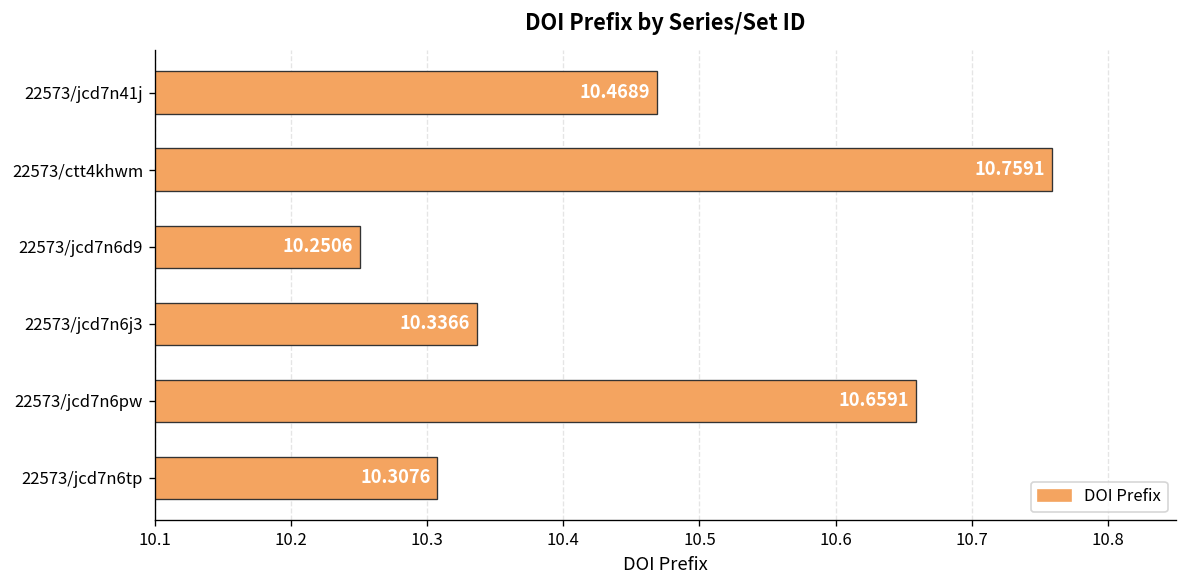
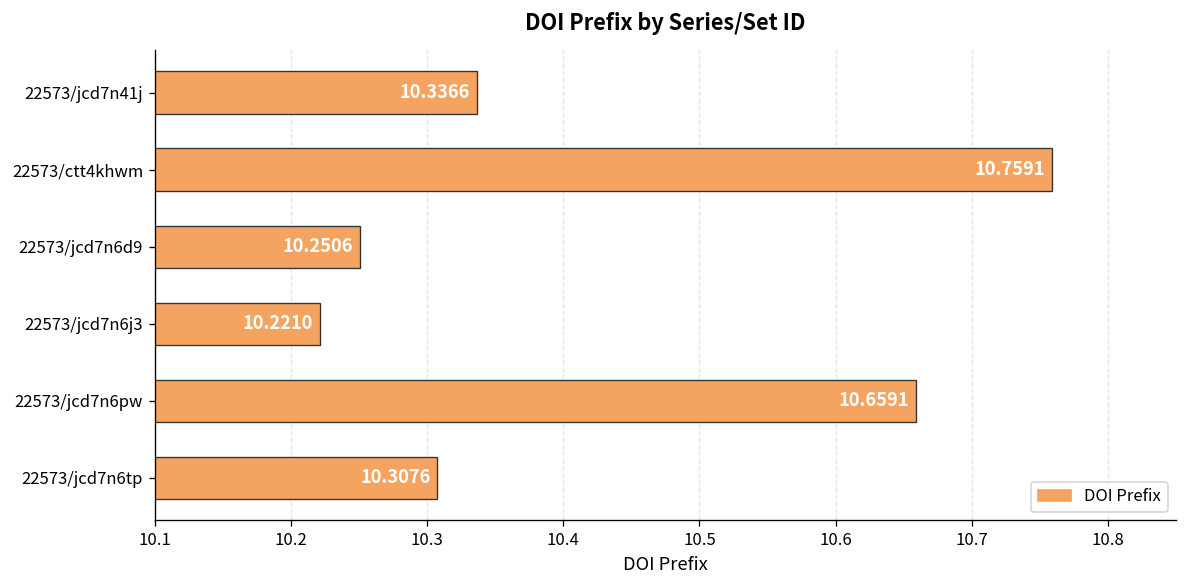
22573/jcd7n41j: 10.4689 -> 10.3366
22573/jcd7n6j3: 10.3366 -> 10.2210
